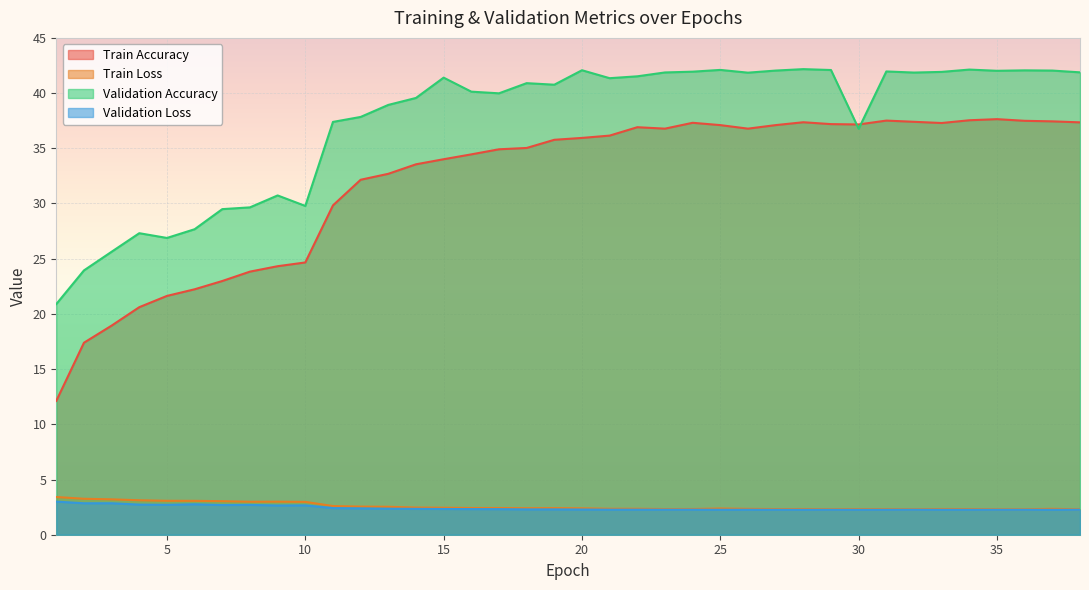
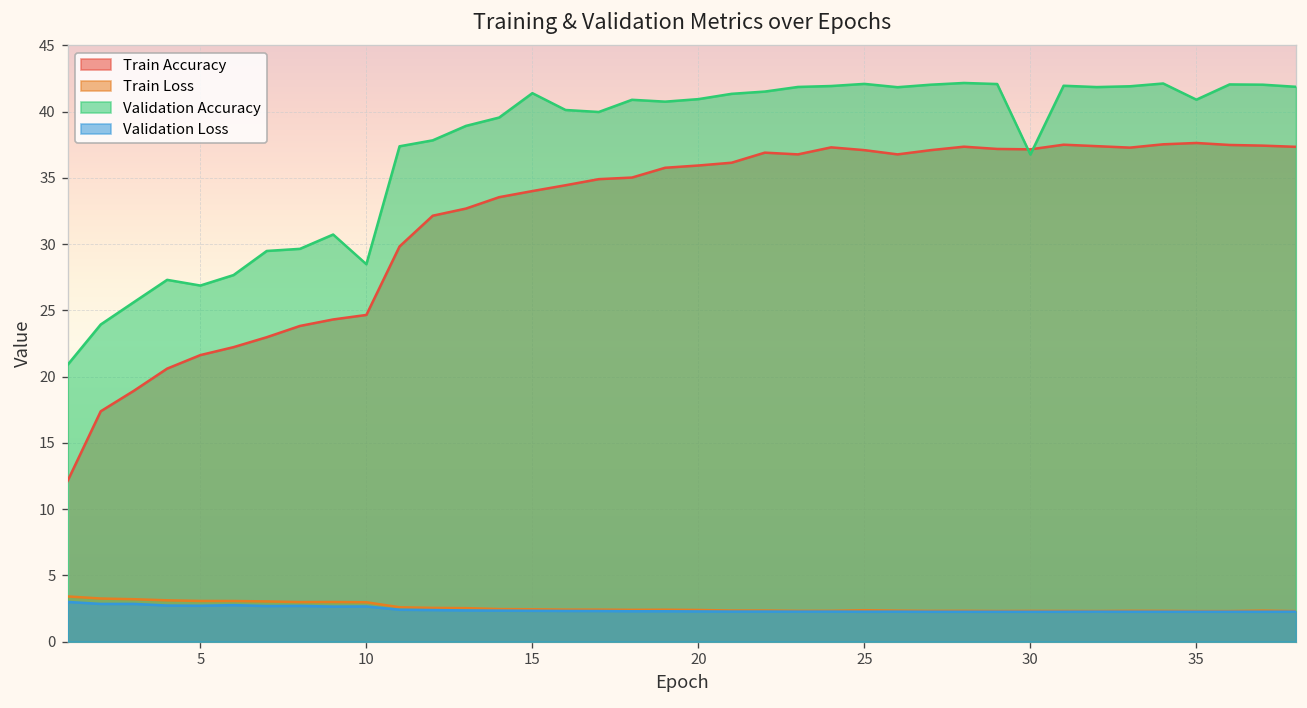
Validation Accuracy, 10: 29.8 -> 28.5
Validation Accuracy, 20: 42.1 -> 41.0
Validation Accuracy, 35: 42.0 -> 40.9
